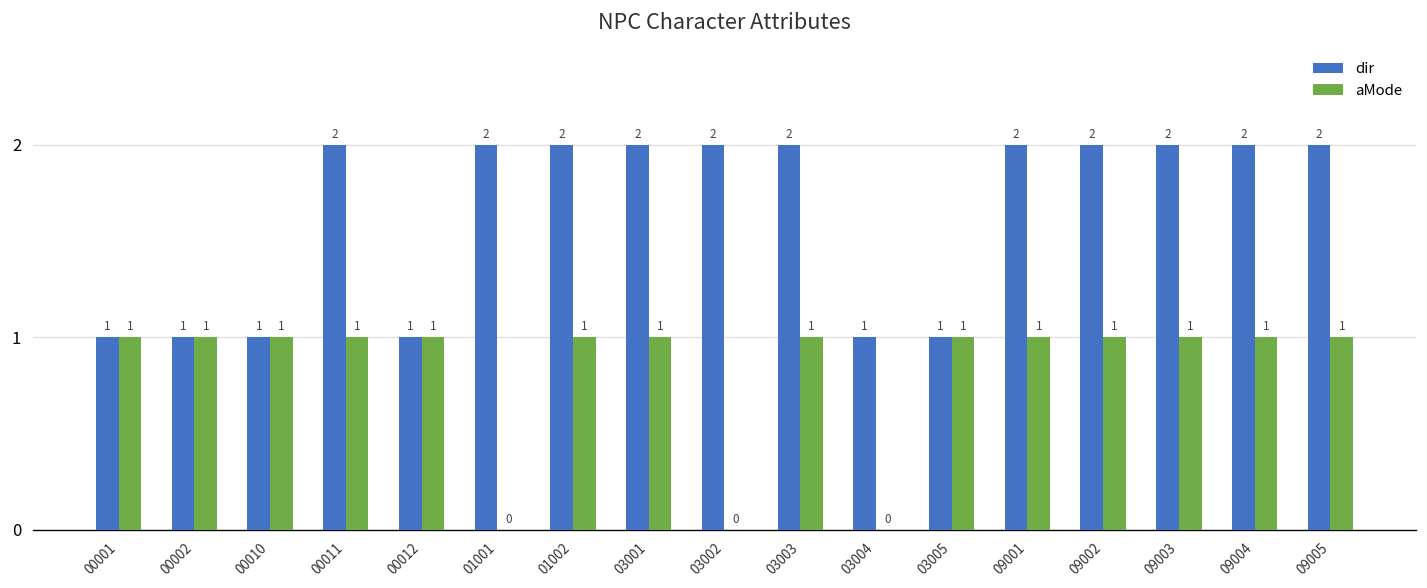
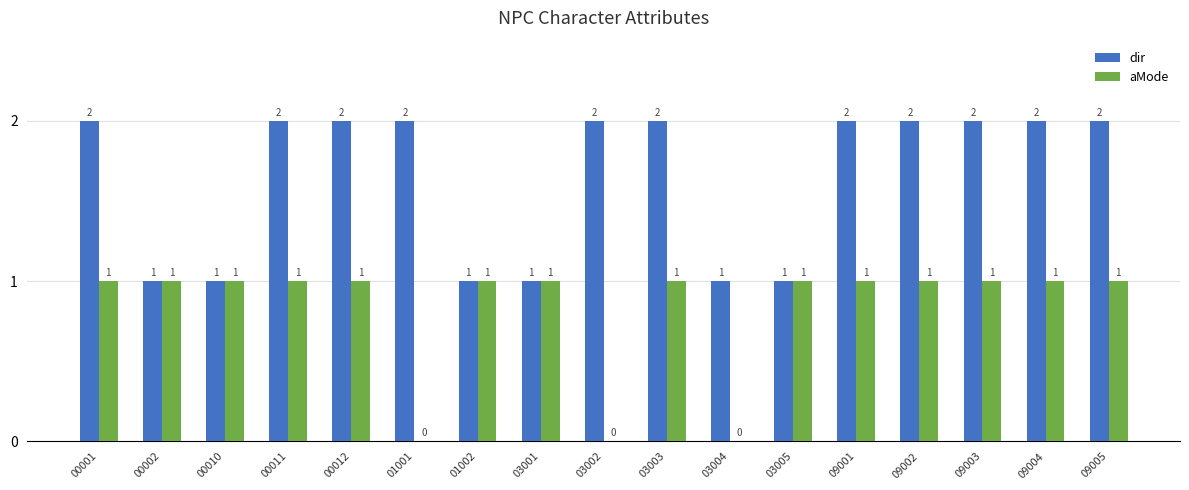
dir, 00001: 1 -> 2
dir, 00012: 1 -> 2
dir, 01002: 2 -> 1
dir, 03001: 2 -> 1
